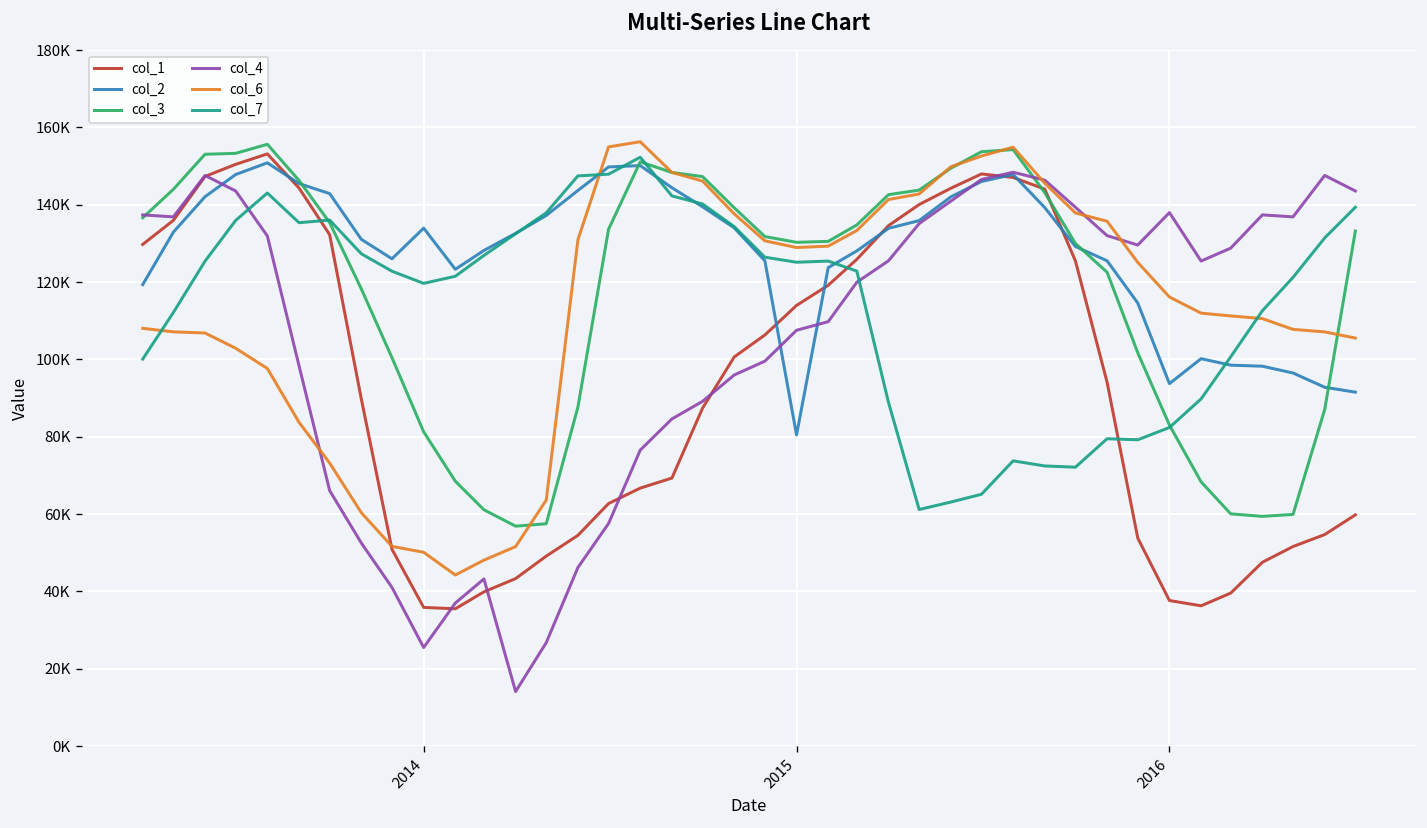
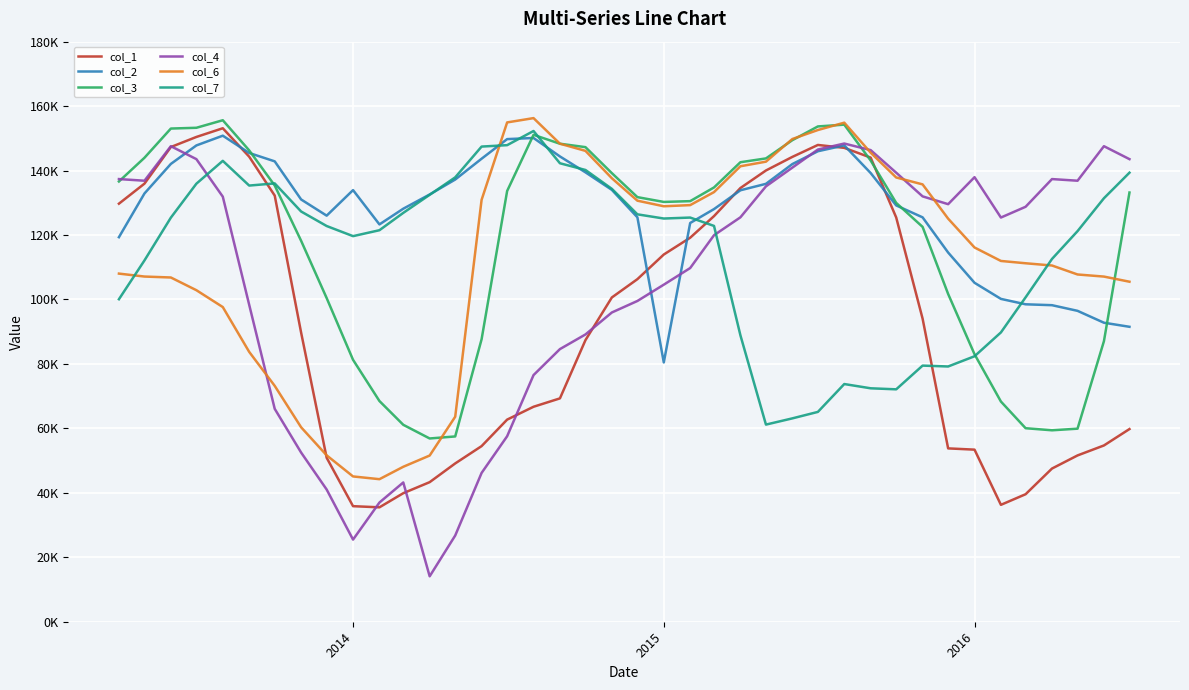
col_6, 2014: 50000 -> 45000
col_4, 2015: 108000 -> 105000
col_1, 2016: 38000 -> 53000
col_2, 2016: 94000 -> 105000
